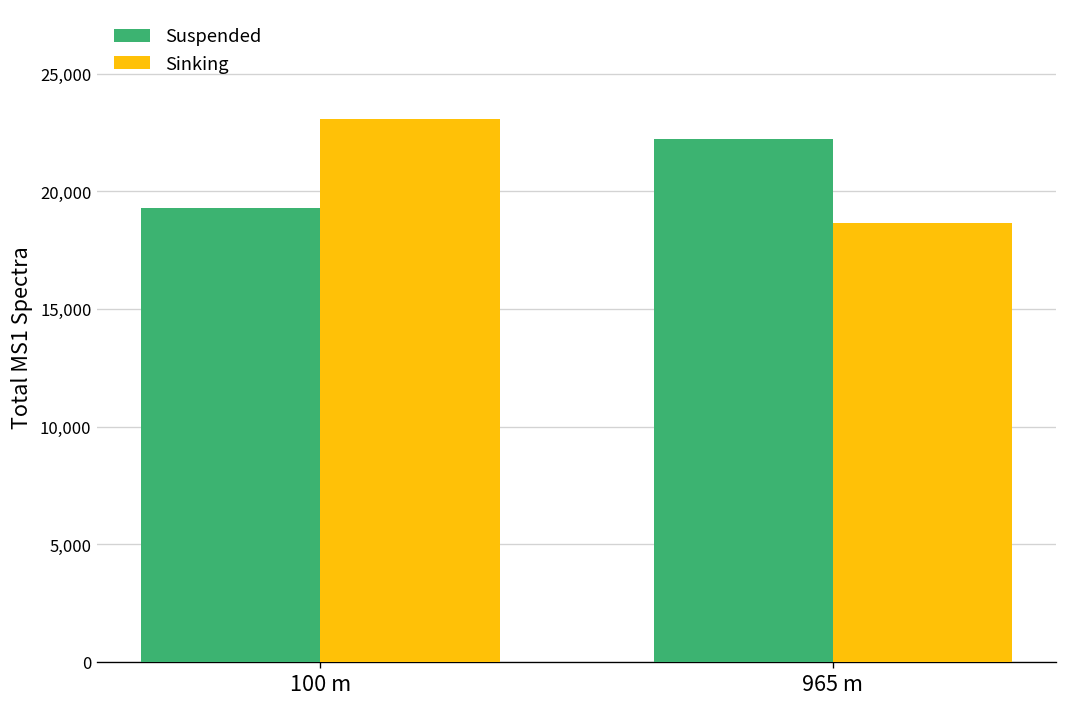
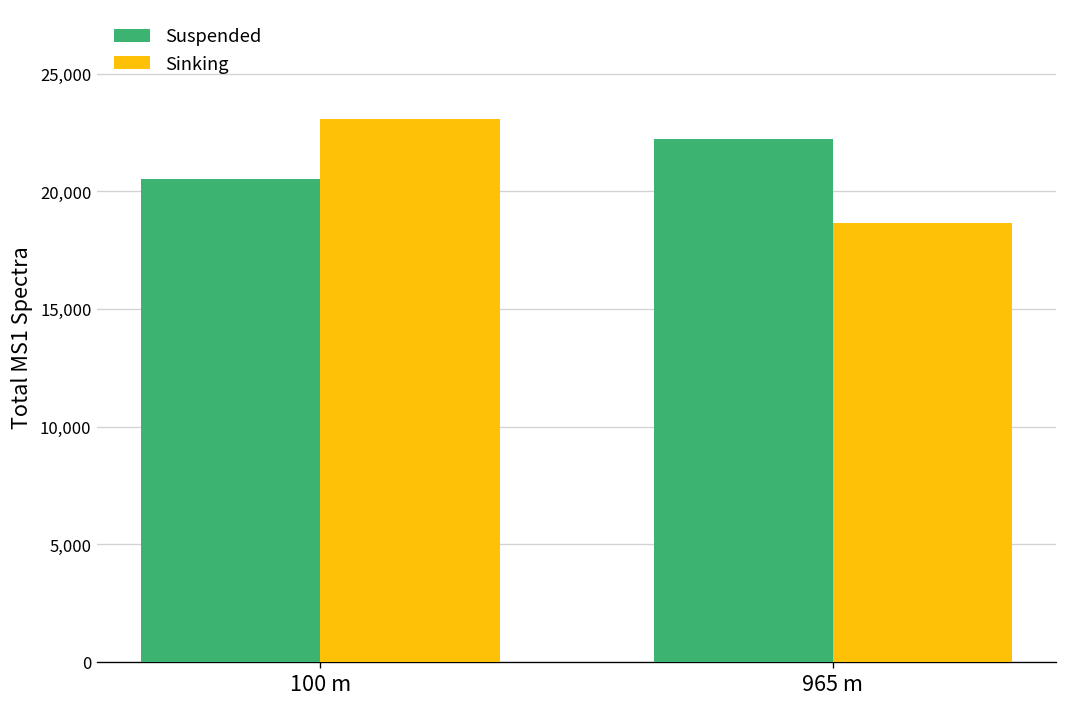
Suspended, 100 m: 19,300 -> 20,500
